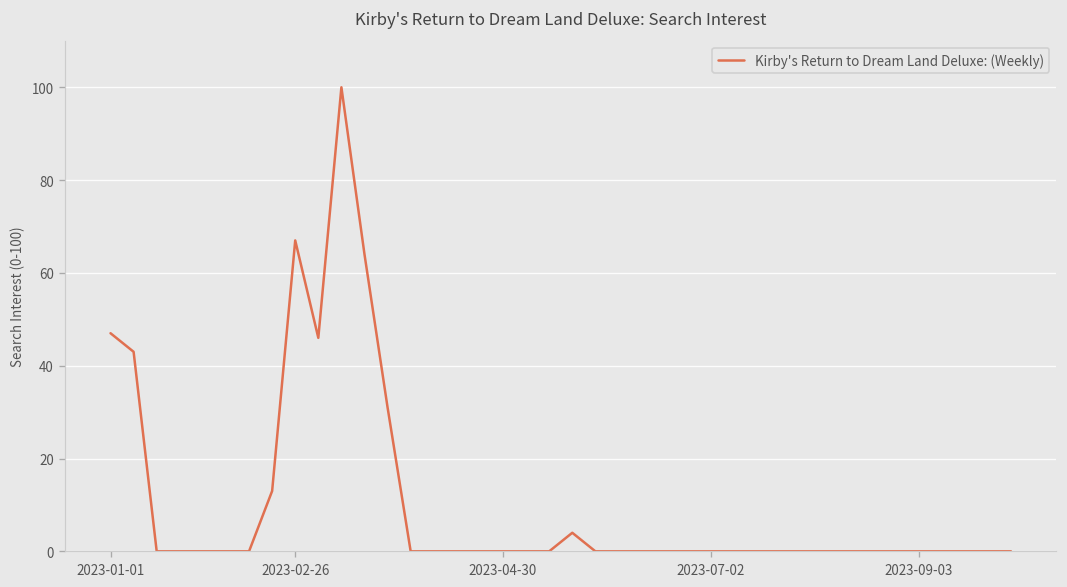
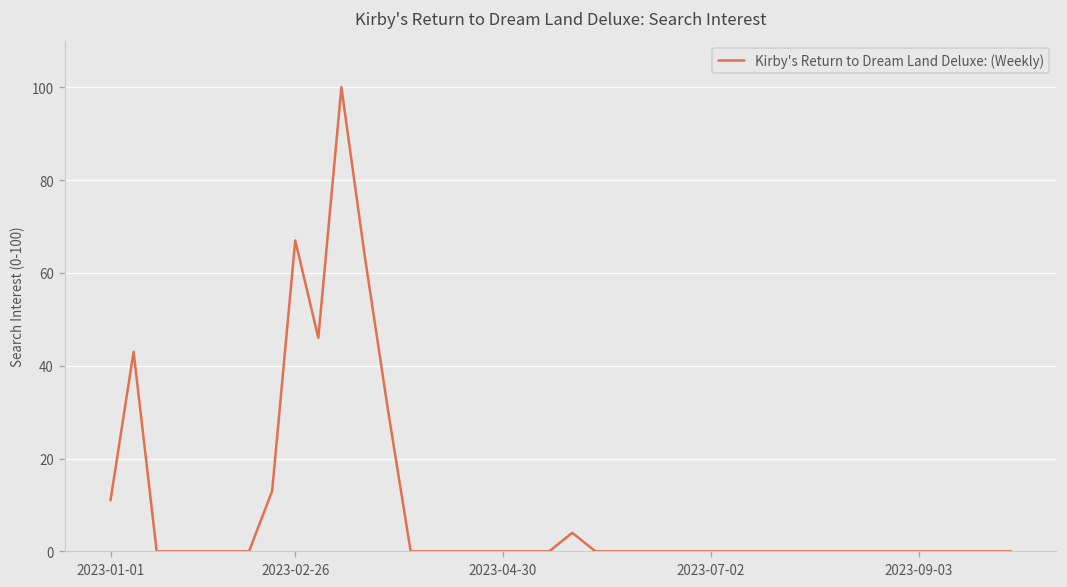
2023-01-01: 47 -> 11
